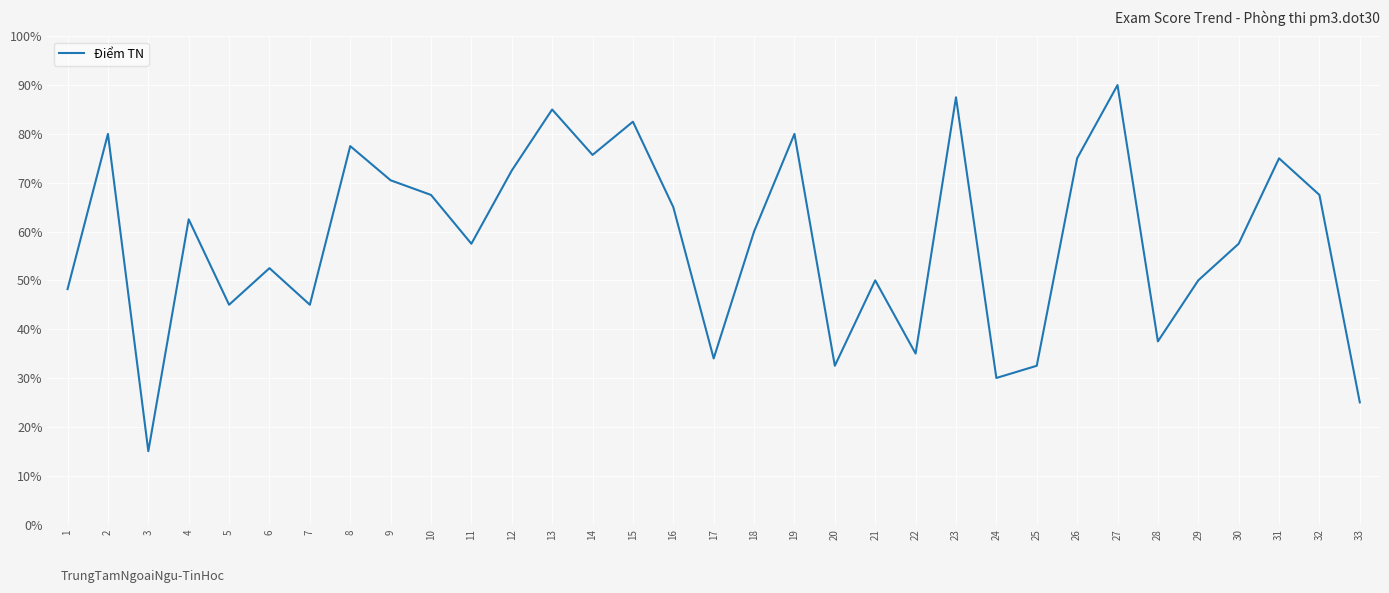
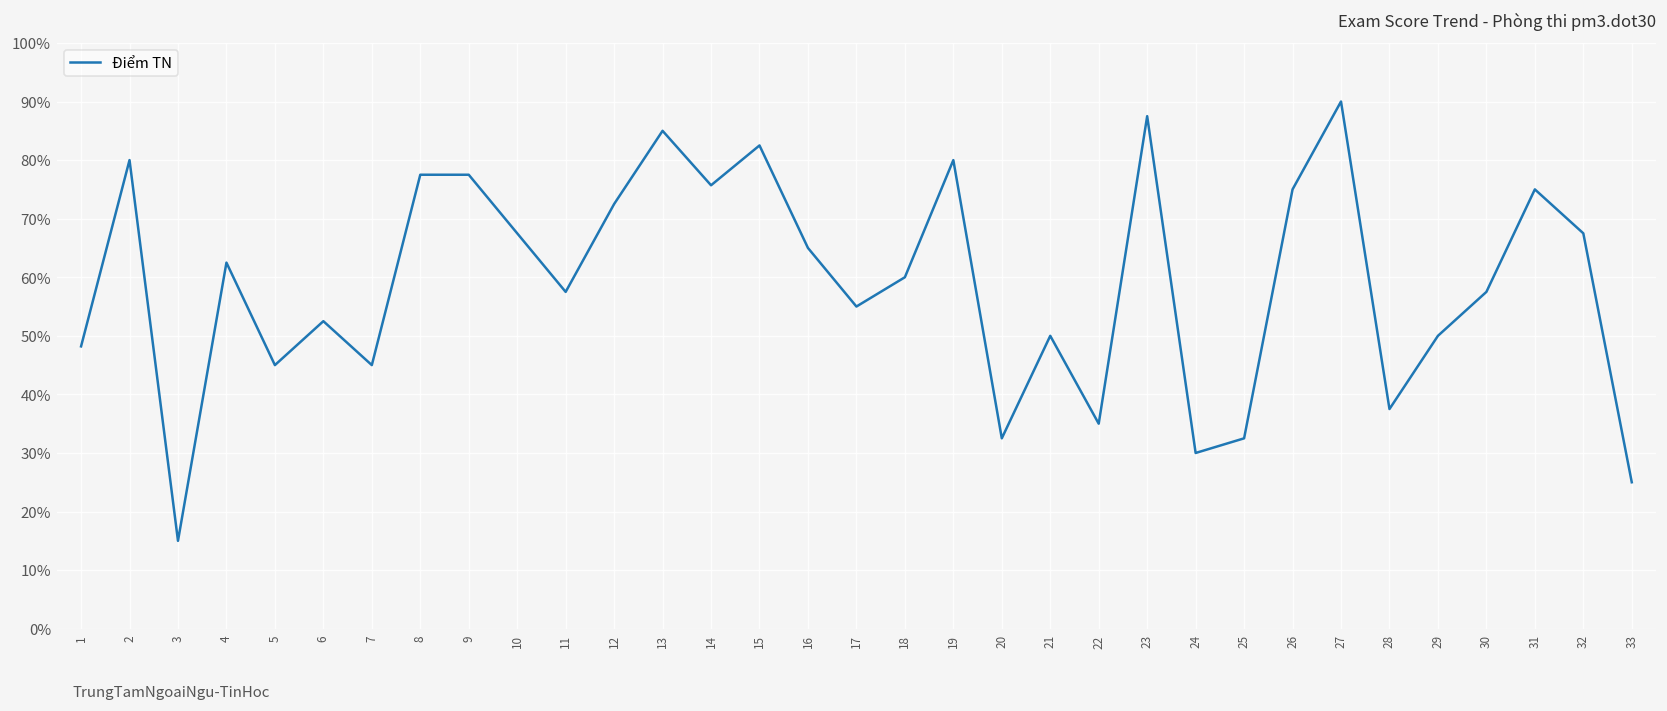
9: 71% -> 78%
17: 34% -> 55%
